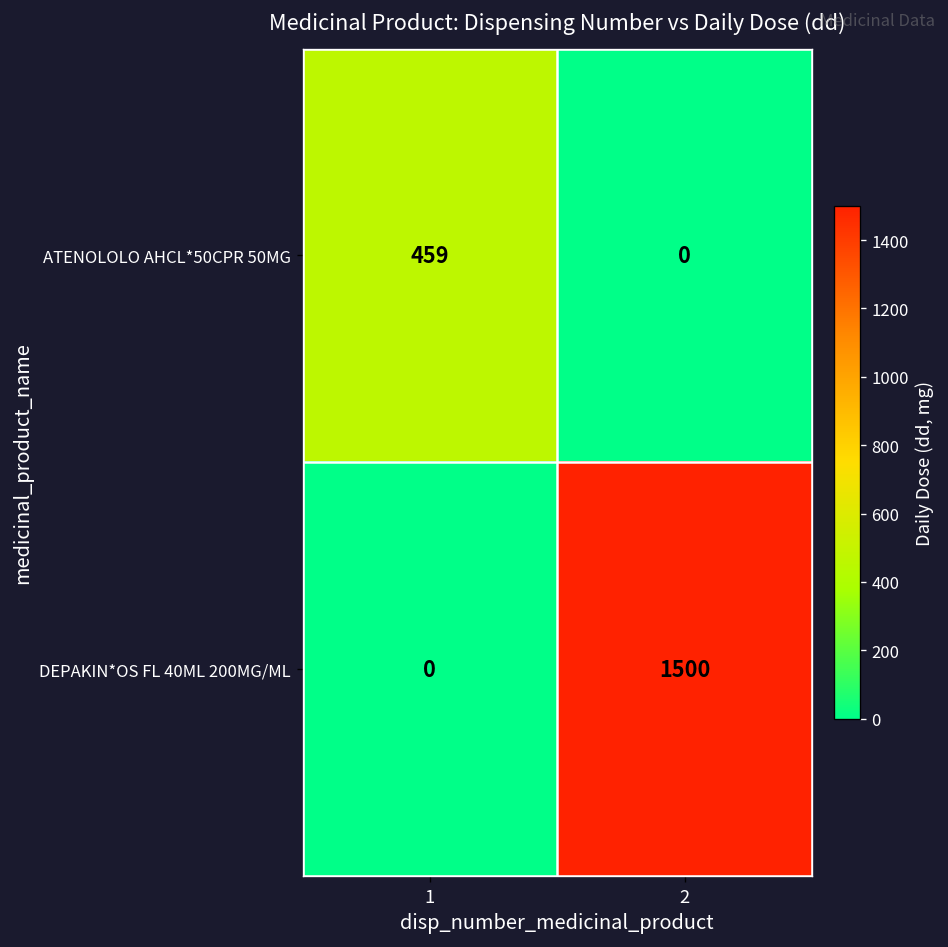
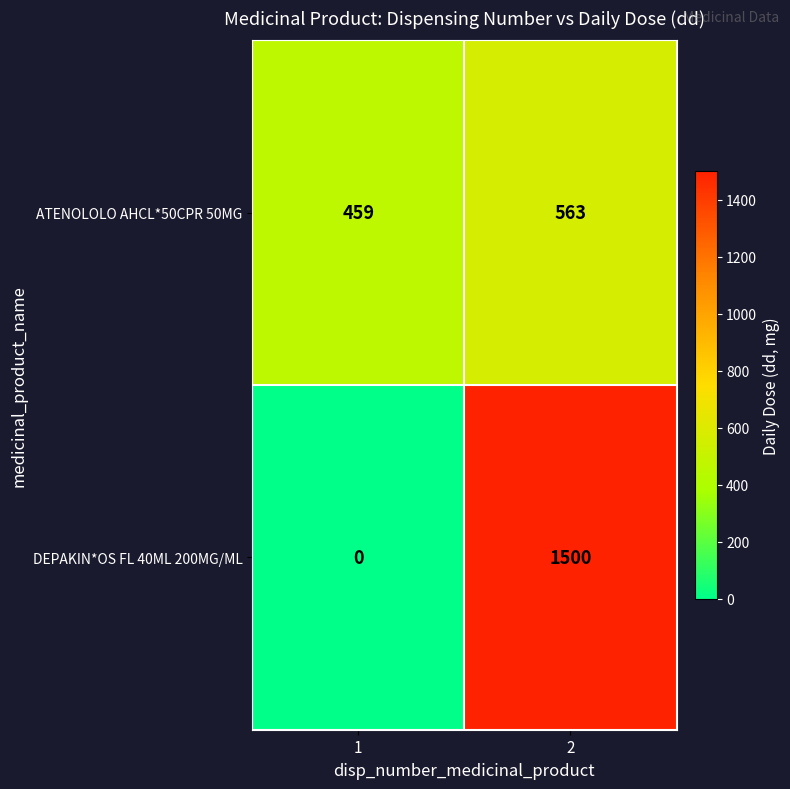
ATENOLOLO AHCL*50CPR 50MG, 2: 0 -> 563
